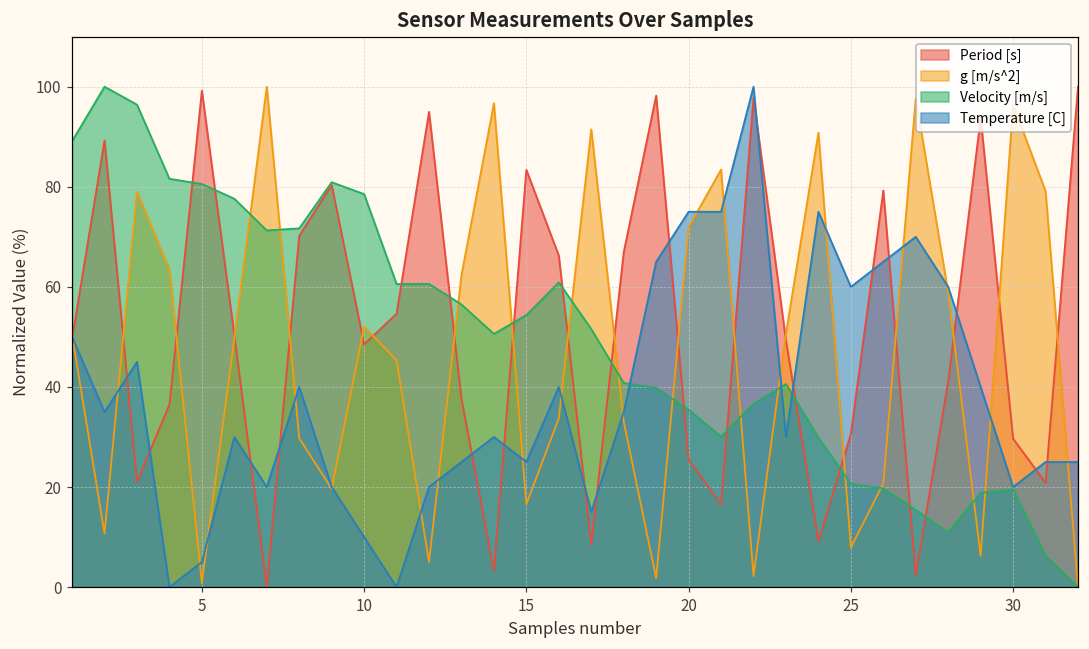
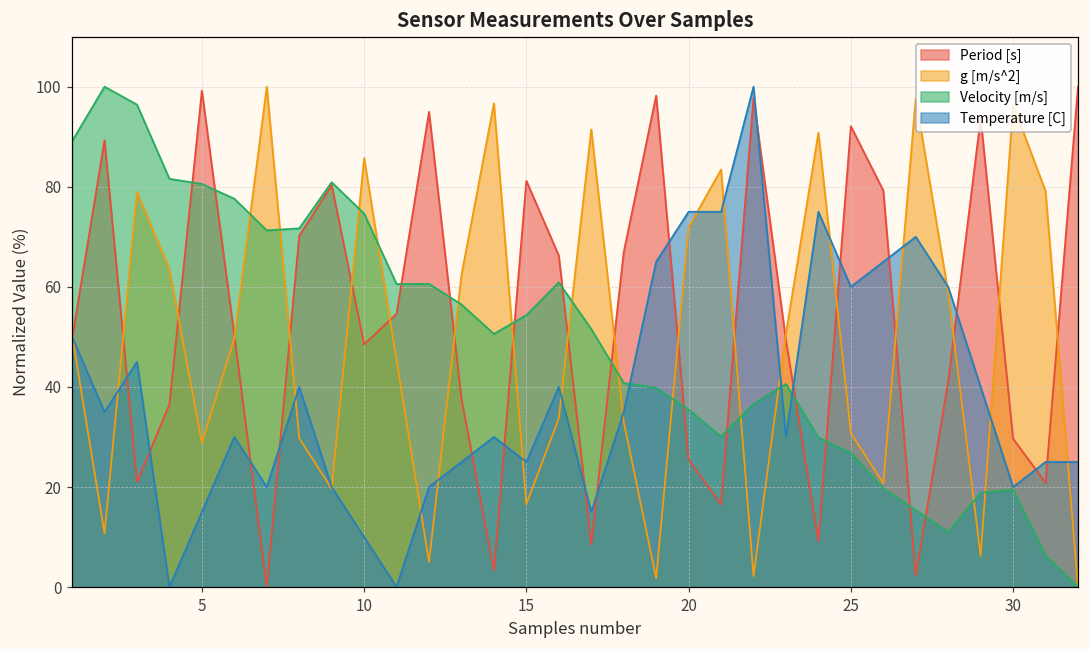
g [m/s^2], 5: 1 -> 29
Temperature [C], 5: 5 -> 15
g [m/s^2], 10: 52 -> 86
Velocity [m/s], 10: 79 -> 75
Period [s], 15: 83 -> 81
Period [s], 25: 31 -> 92
g [m/s^2], 25: 8 -> 31
Velocity [m/s], 25: 21 -> 27
